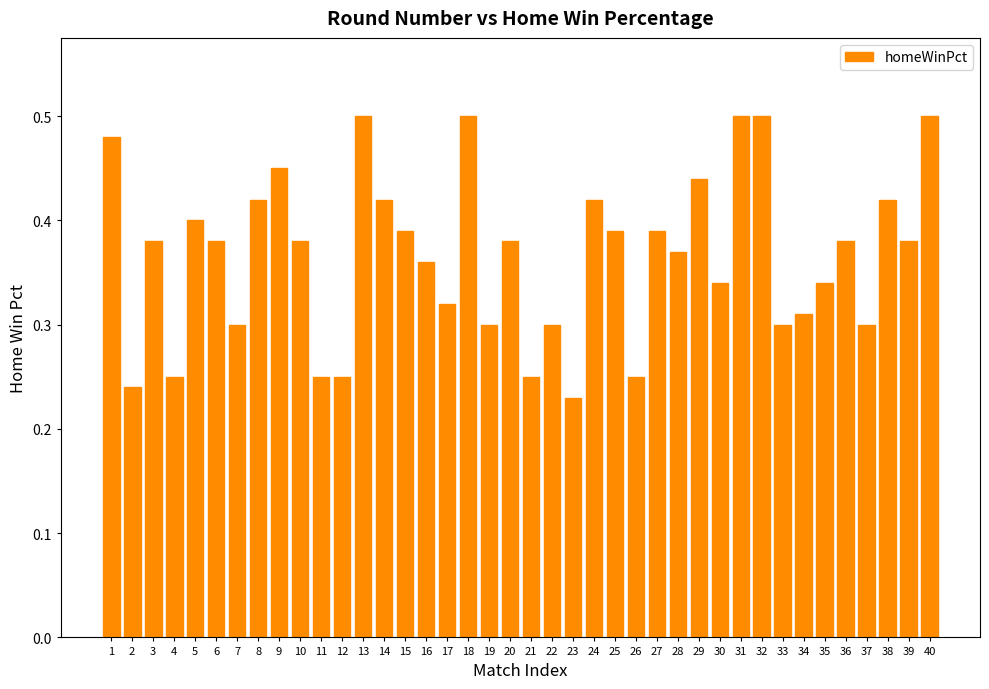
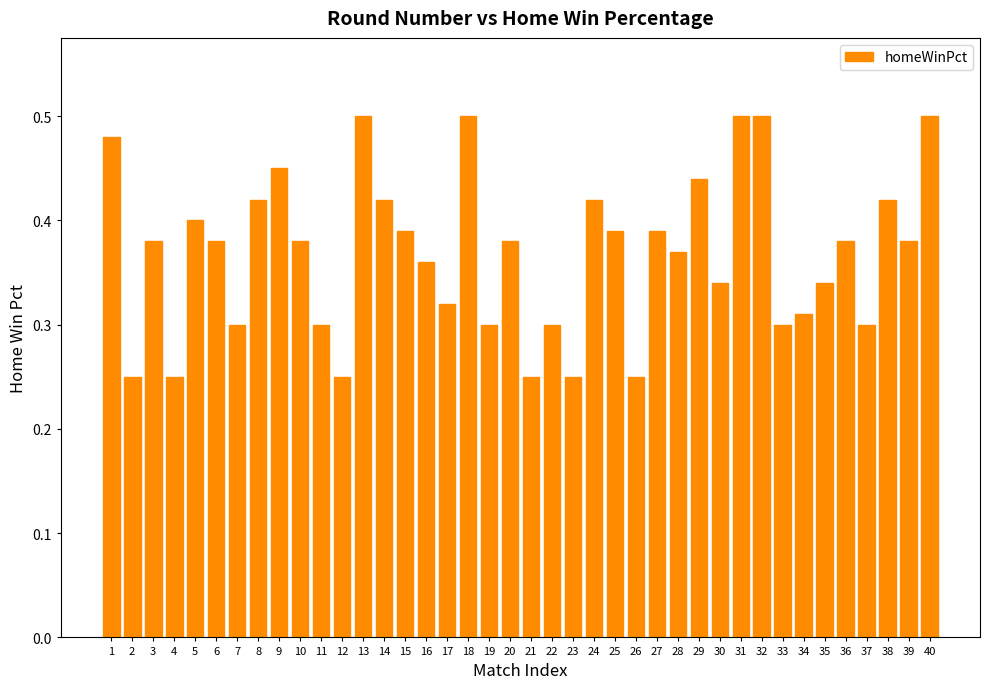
2: 0.24 -> 0.25
11: 0.25 -> 0.30
23: 0.23 -> 0.25
